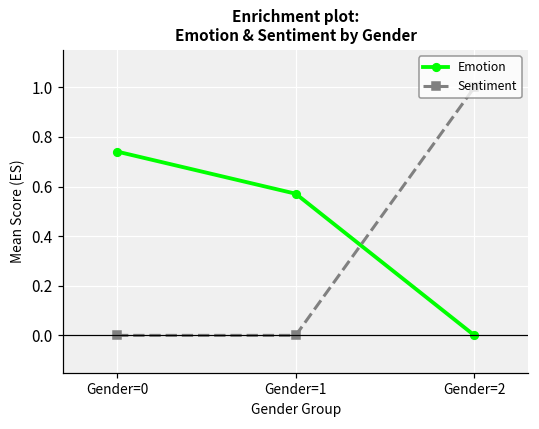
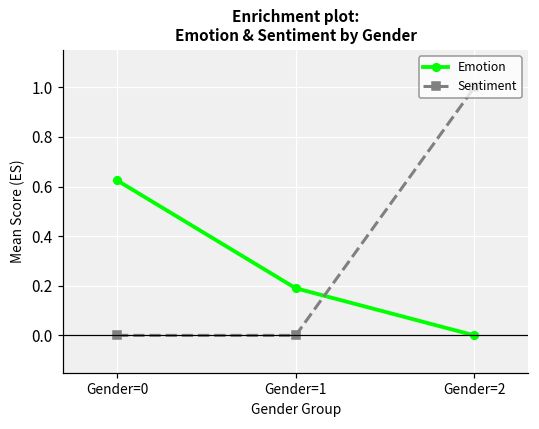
Emotion, Gender=0: 0.74 -> 0.63
Emotion, Gender=1: 0.57 -> 0.19
